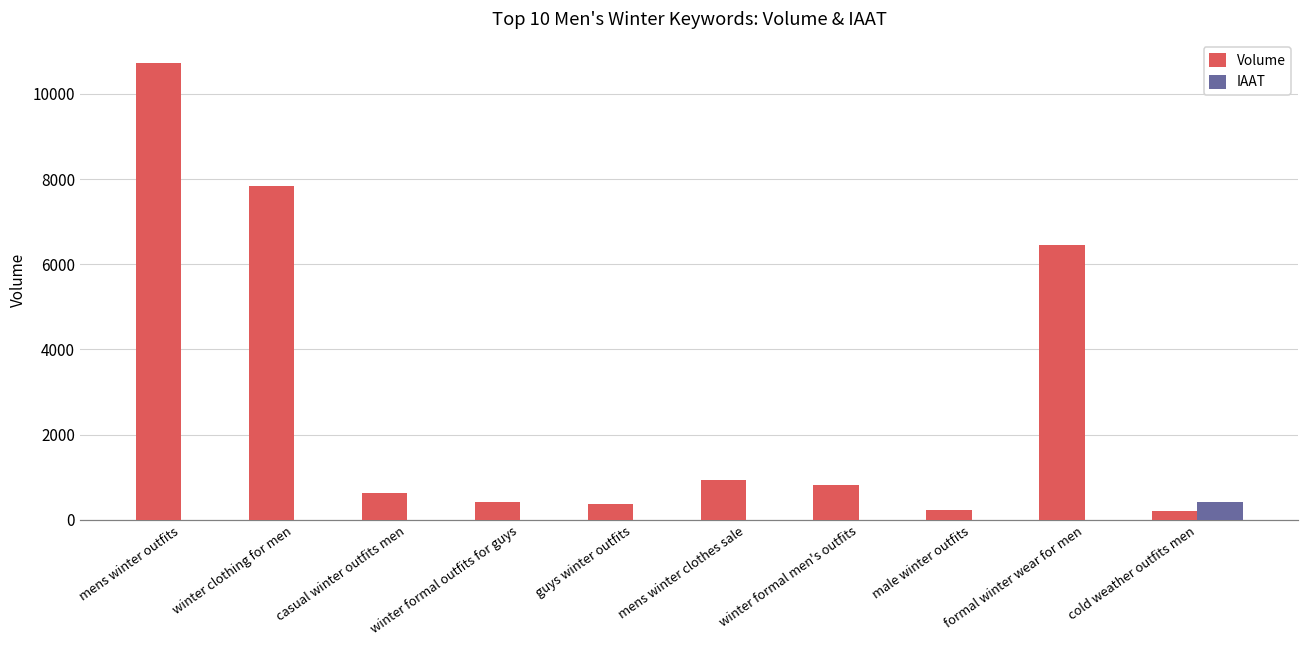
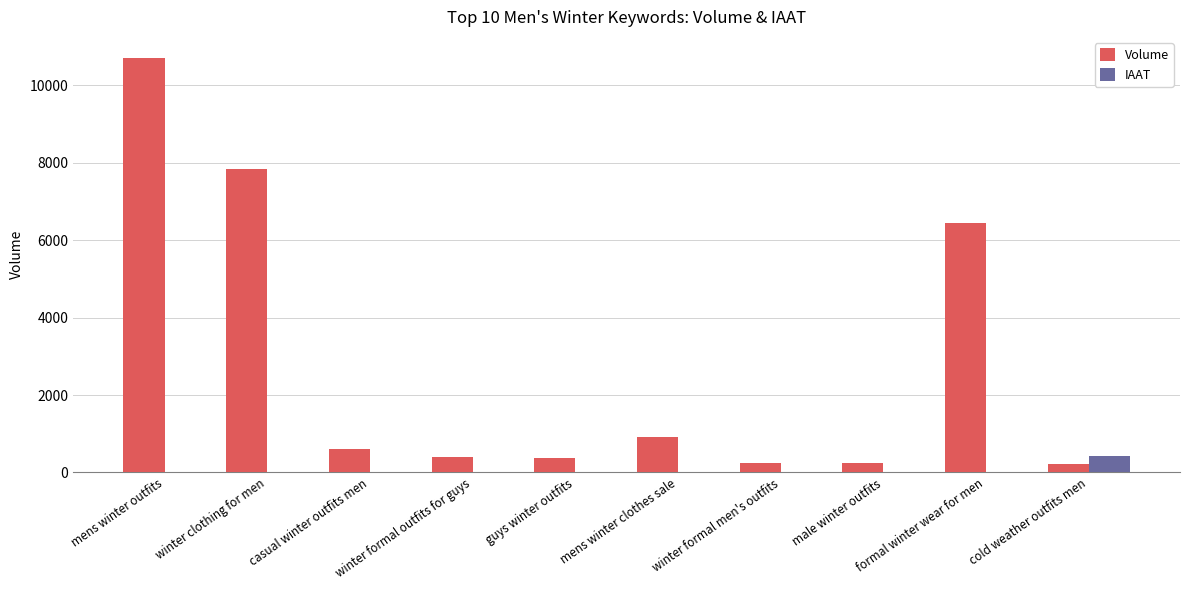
Volume, winter formal men's outfits: 800 -> 200
